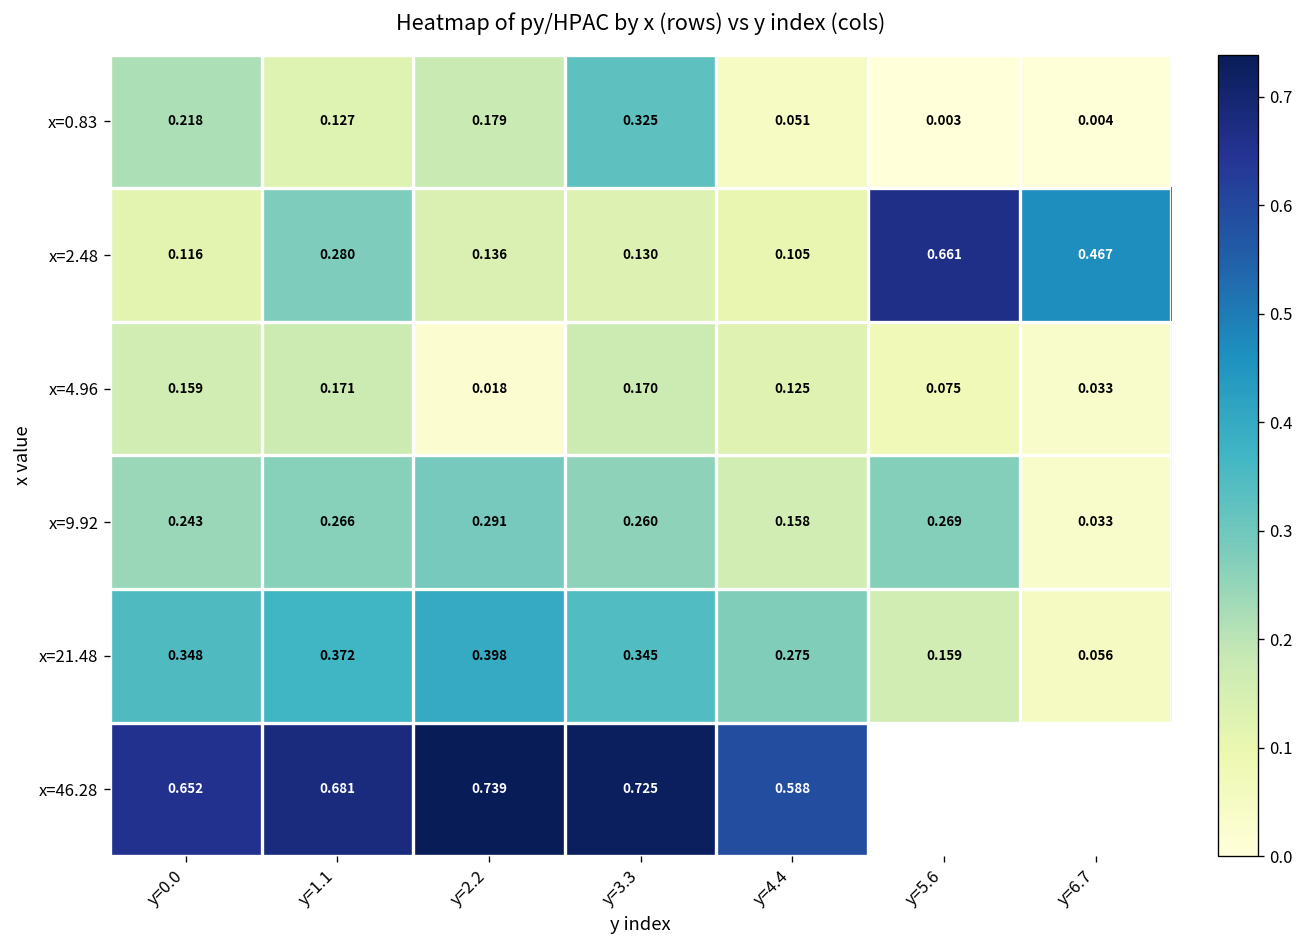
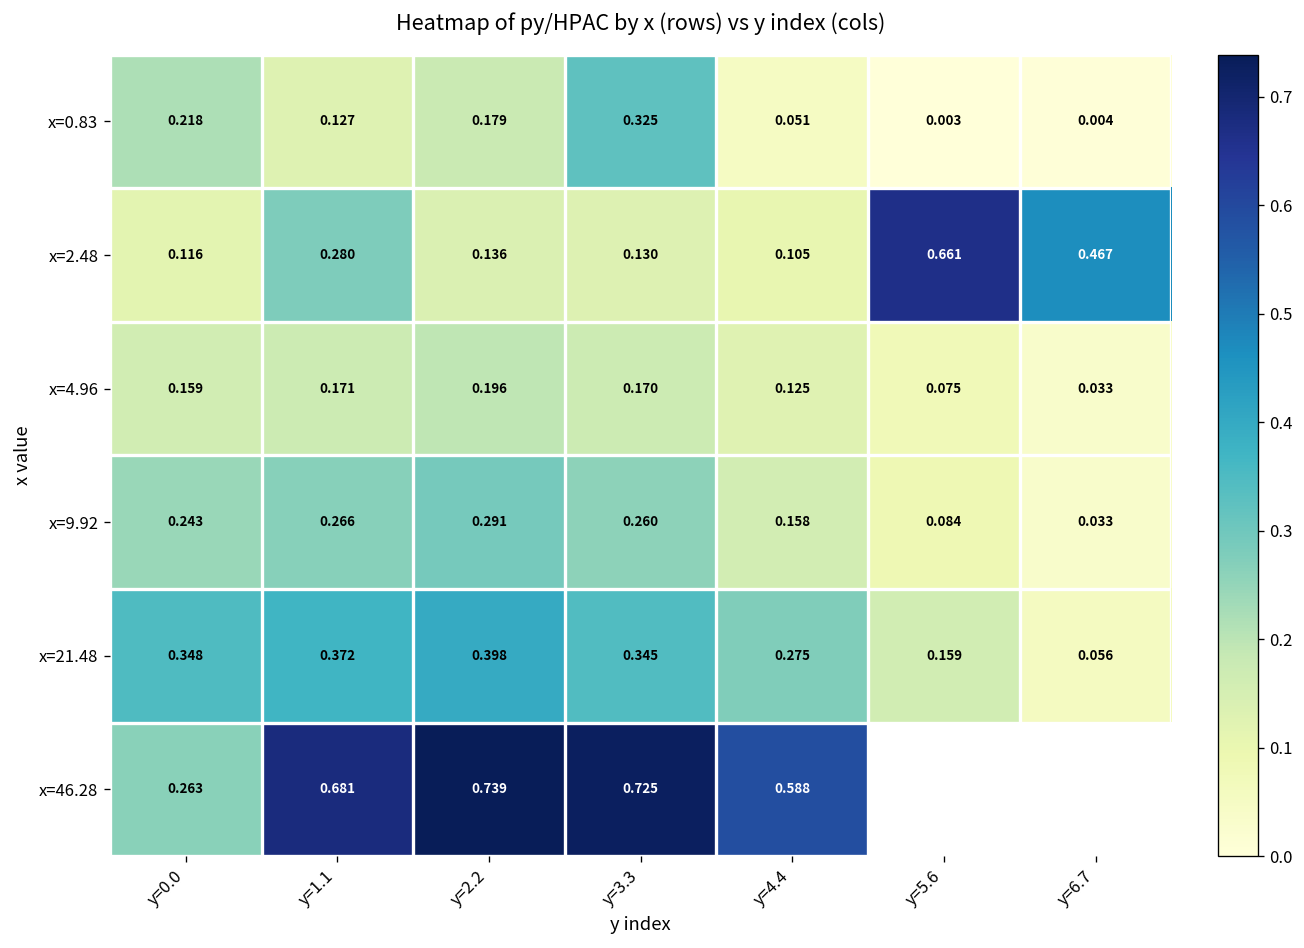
x=4.96, y=2.2: 0.018 -> 0.196
x=9.92, y=5.6: 0.269 -> 0.084
x=46.28, y=0.0: 0.652 -> 0.263
